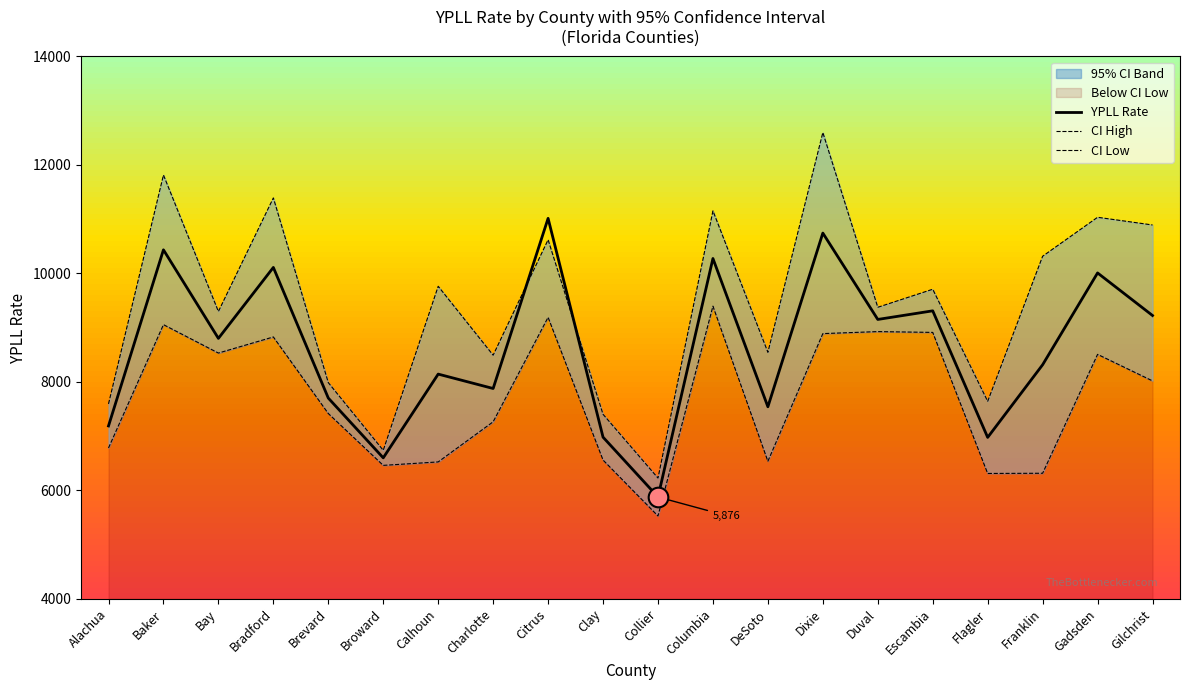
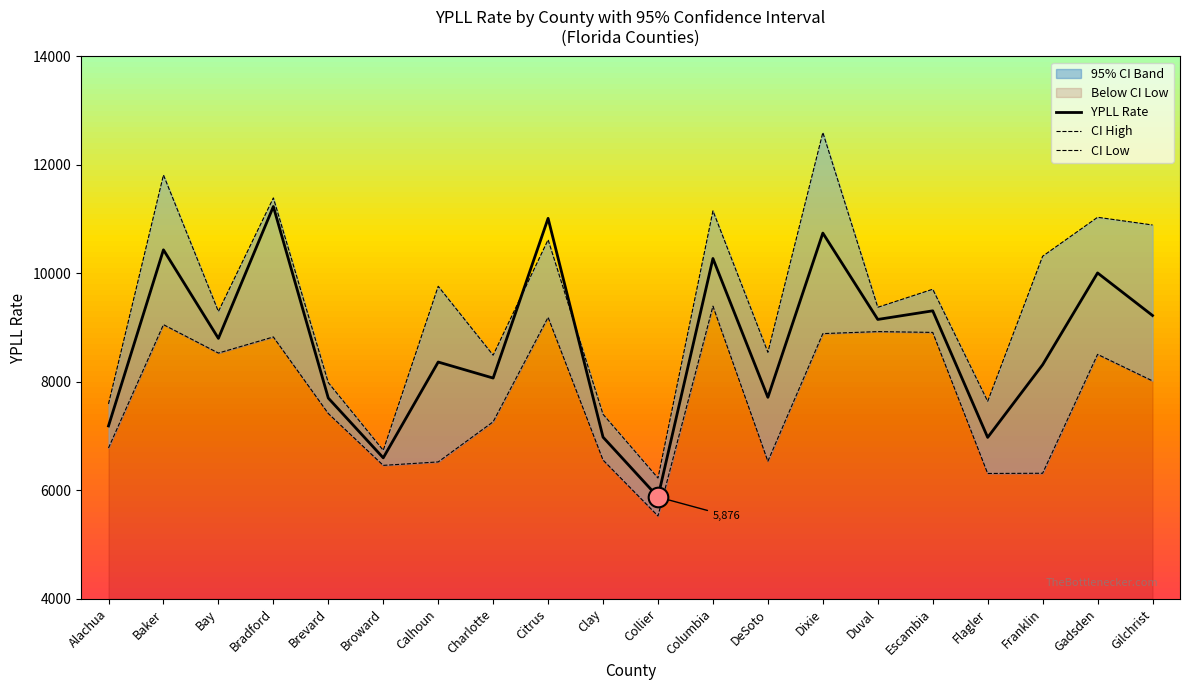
YPLL Rate, Bradford: 10100 -> 11200
YPLL Rate, Calhoun: 8100 -> 8400
YPLL Rate, Charlotte: 7900 -> 8100
YPLL Rate, DeSoto: 7500 -> 7700
